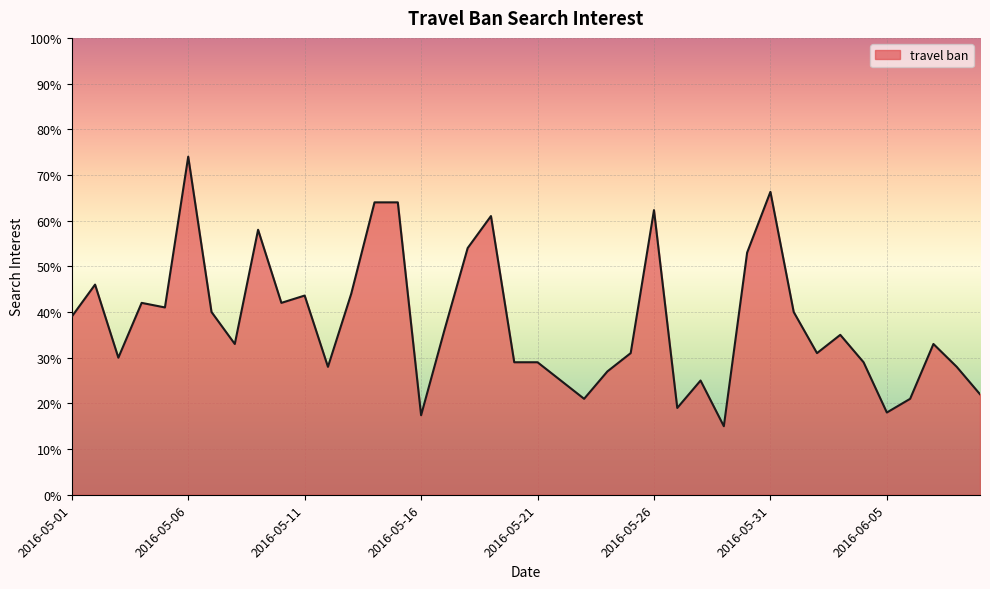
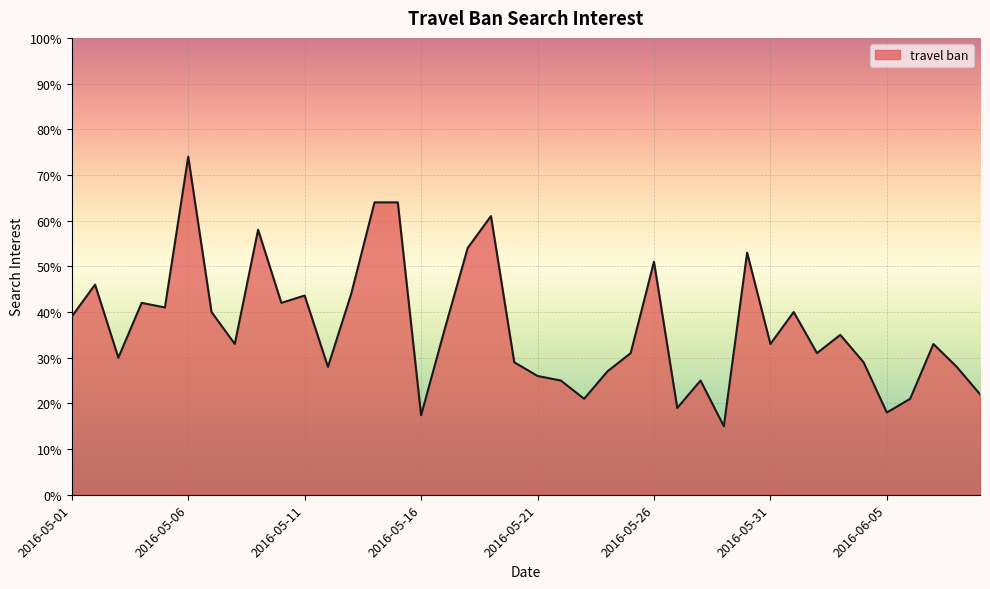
2016-05-21: 29% -> 26%
2016-05-26: 62% -> 51%
2016-05-31: 66% -> 33%
